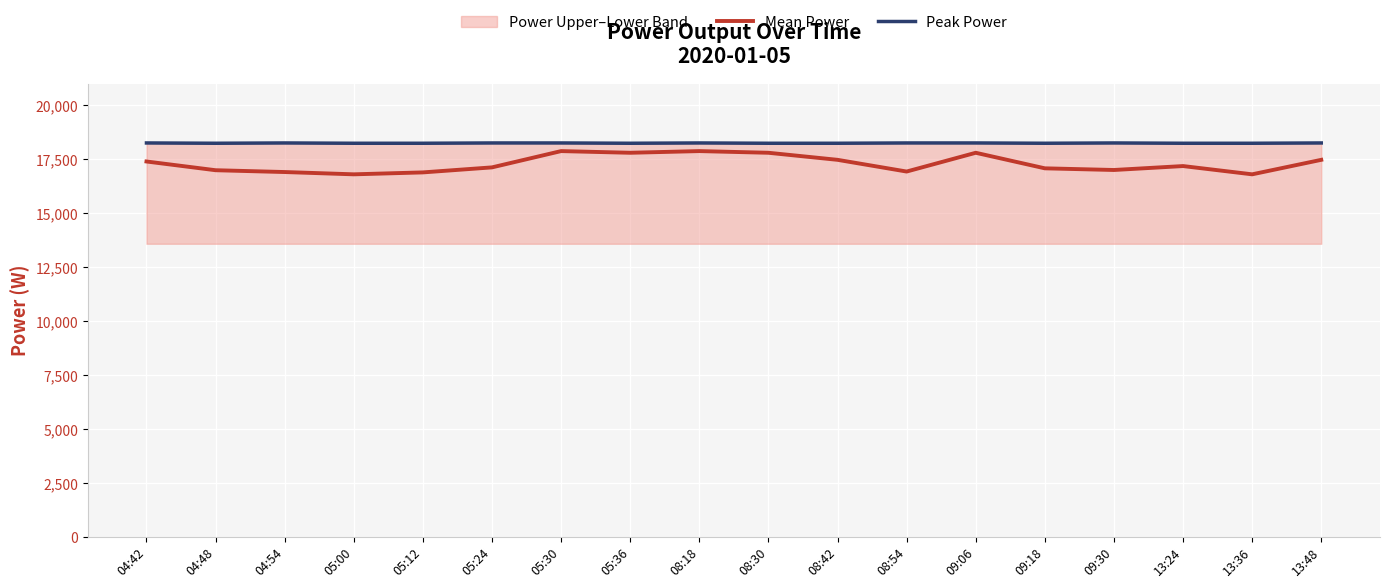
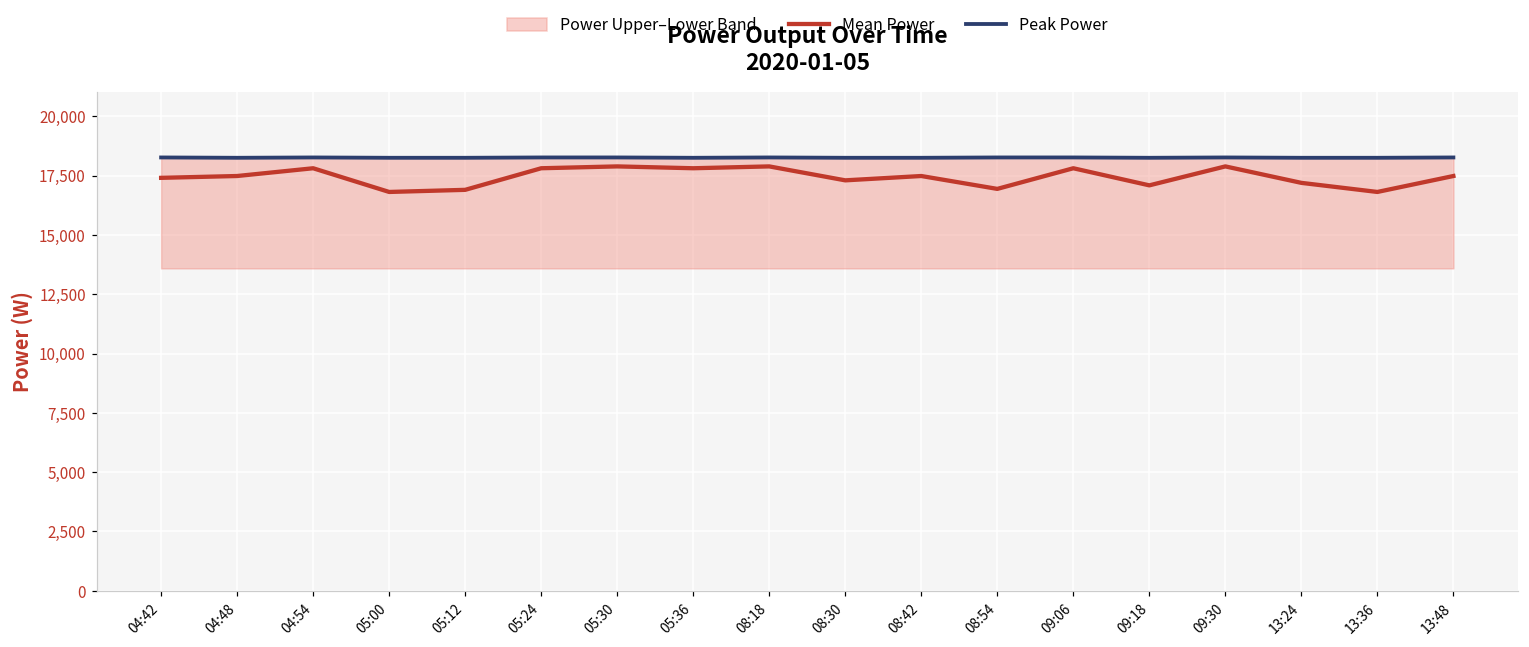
Mean Power, 04:48: 17,000 -> 17,500
Mean Power, 04:54: 16,900 -> 17,800
Mean Power, 05:24: 17,100 -> 17,800
Mean Power, 08:30: 17,800 -> 17,300
Mean Power, 09:30: 17,000 -> 17,900
